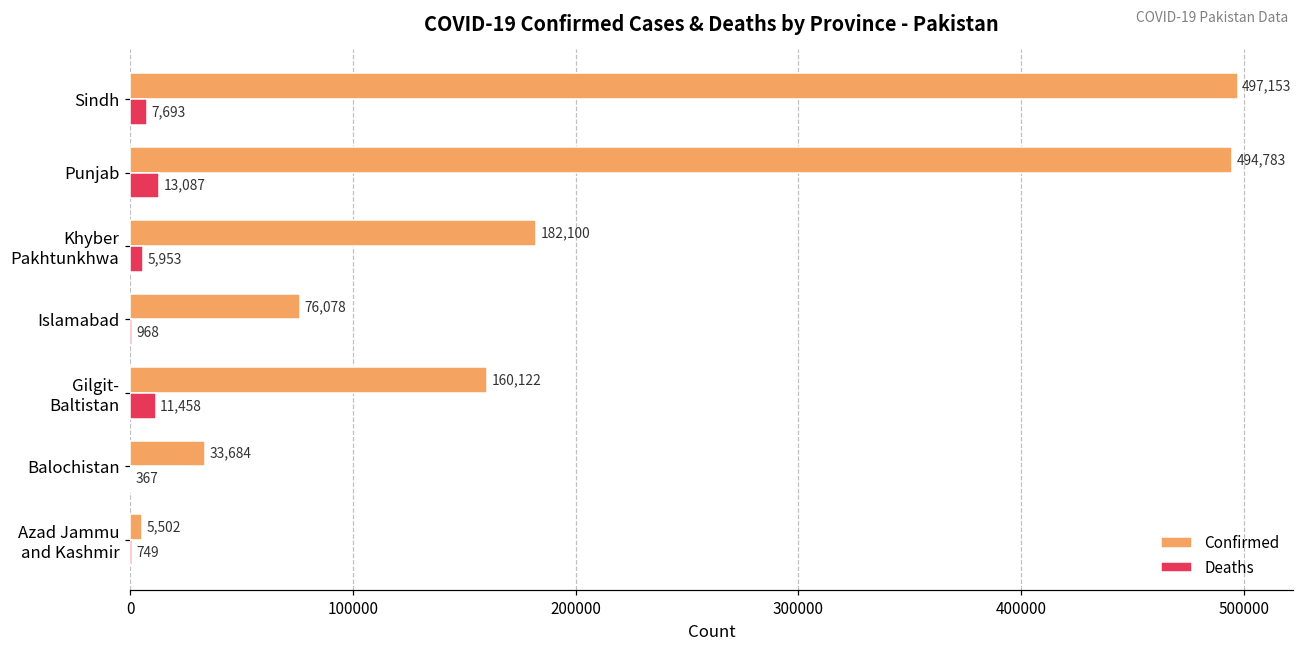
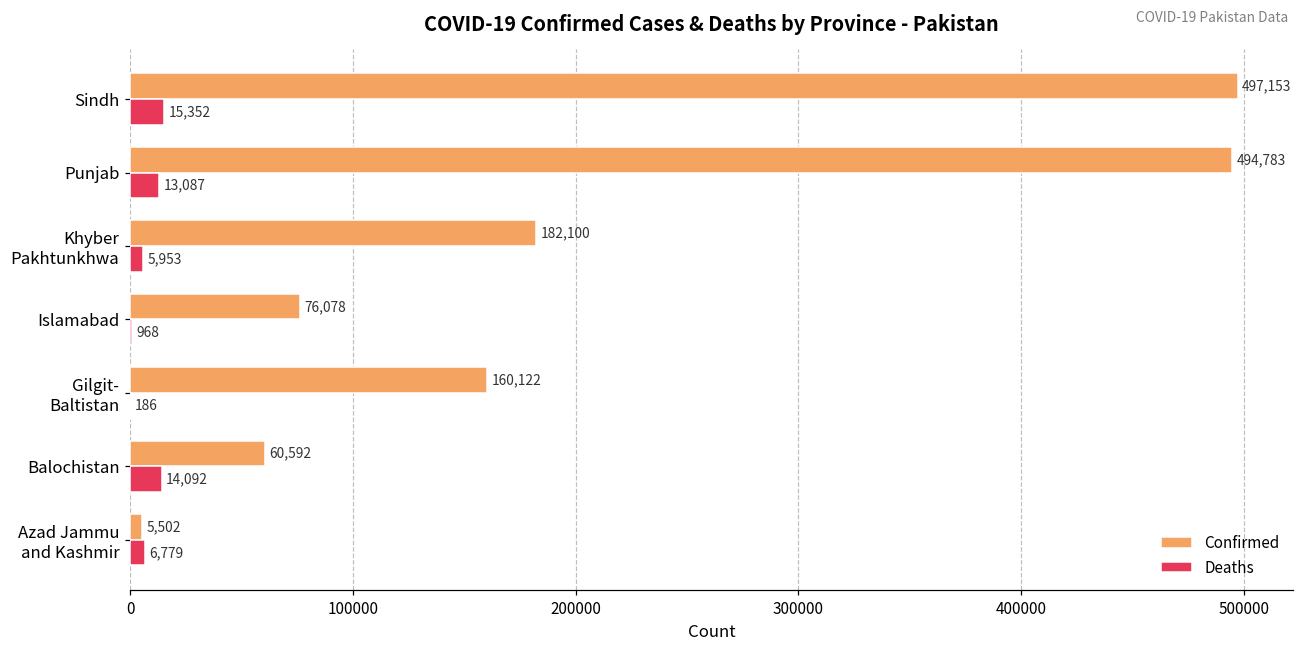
Deaths, Sindh: 7,693 -> 15,352
Deaths, Gilgit- Baltistan: 11,458 -> 186
Confirmed, Balochistan: 33,684 -> 60,592
Deaths, Balochistan: 367 -> 14,092
Deaths, Azad Jammu and Kashmir: 749 -> 6,779
